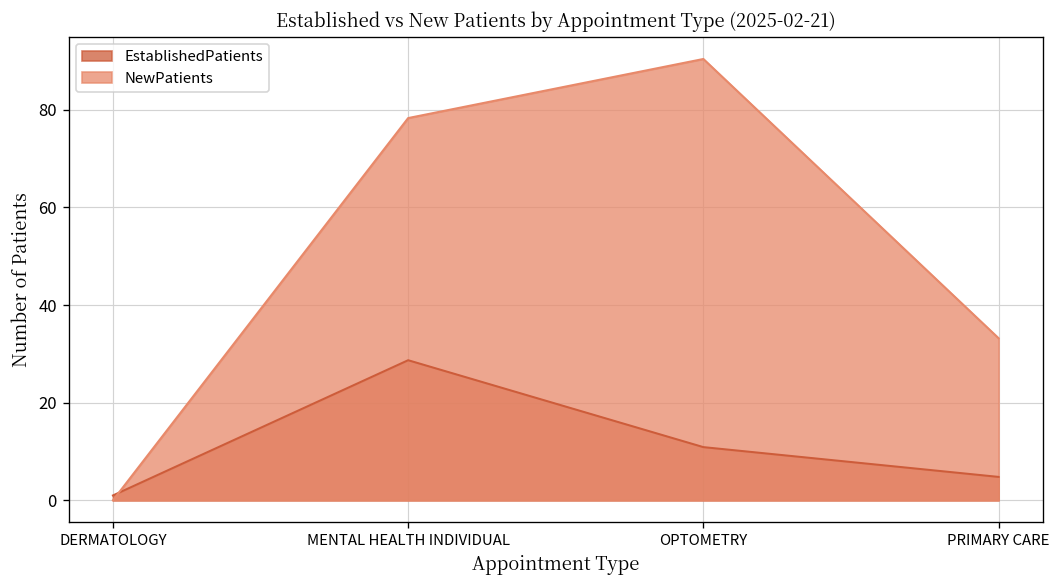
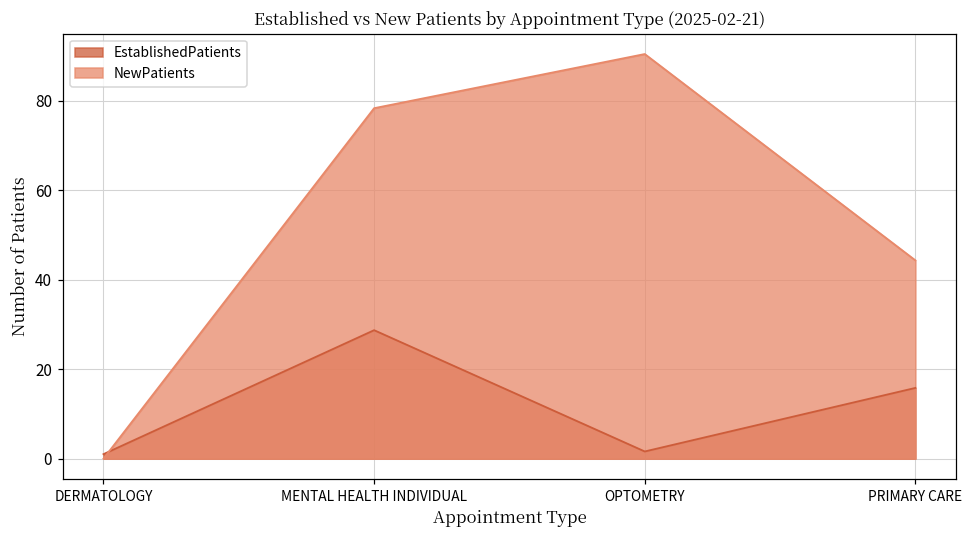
EstablishedPatients, OPTOMETRY: 11 -> 2
EstablishedPatients, PRIMARY CARE: 5 -> 16
NewPatients, PRIMARY CARE: 33 -> 44
